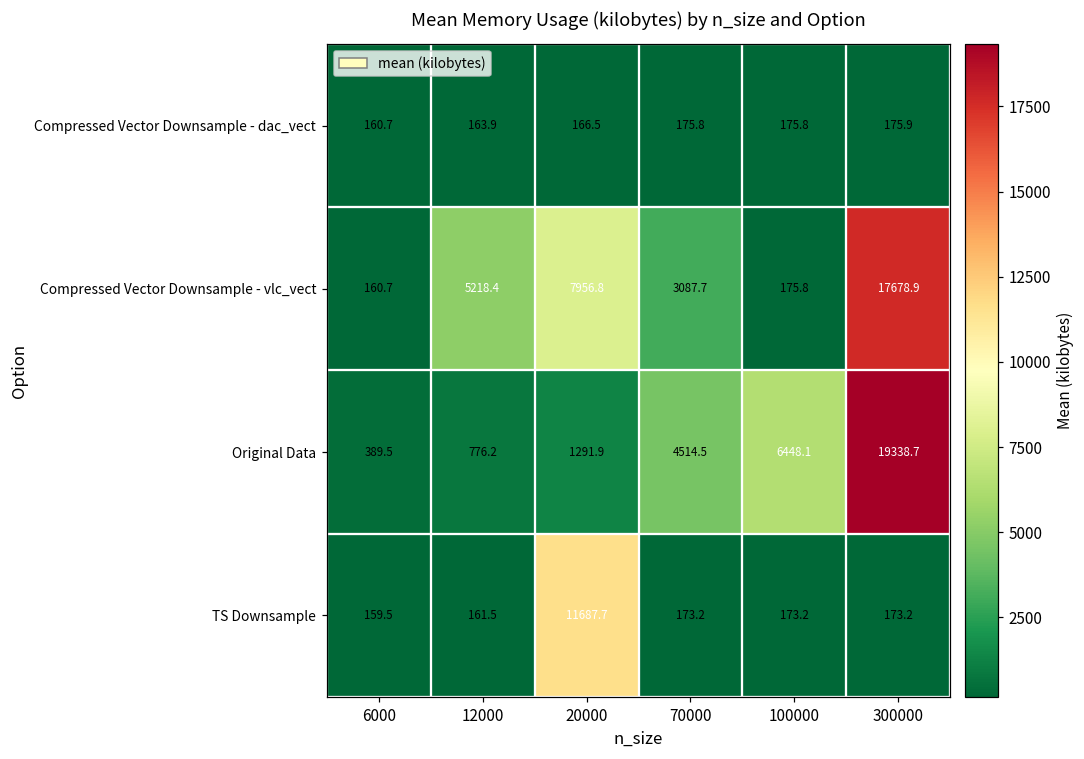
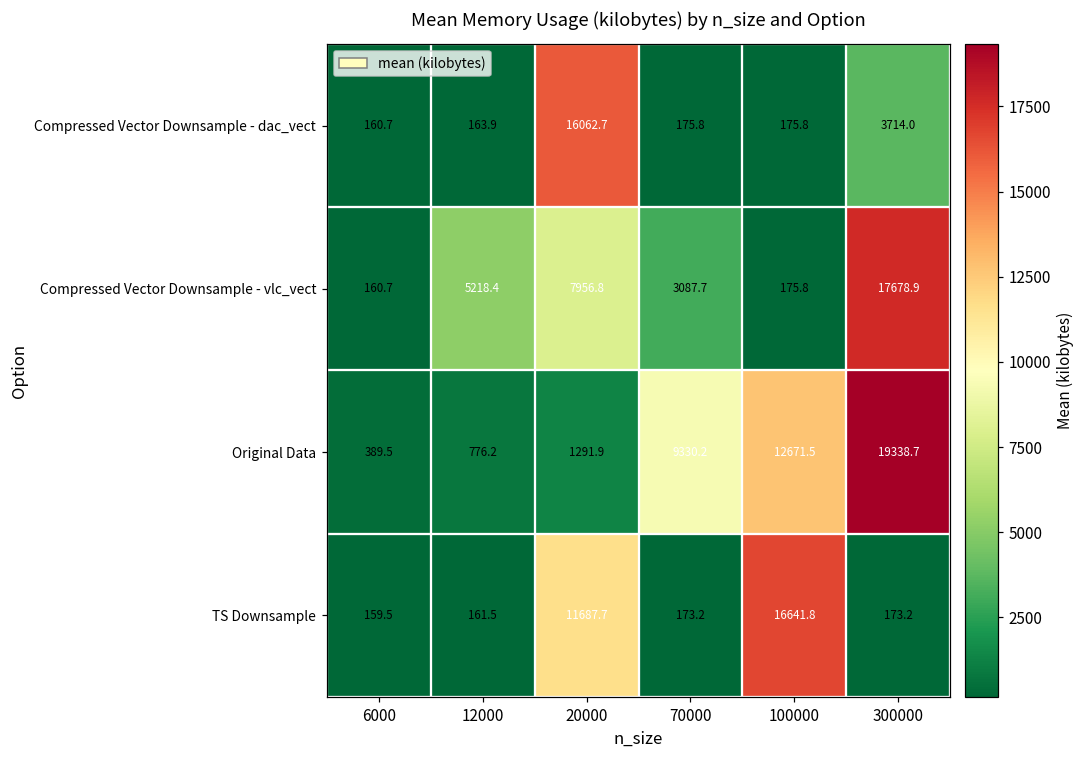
Compressed Vector Downsample - dac_vect, 20000: 166.5 -> 16062.7
Compressed Vector Downsample - dac_vect, 300000: 175.9 -> 3714.0
Original Data, 70000: 4514.5 -> 9330.2
Original Data, 100000: 6448.1 -> 12671.5
TS Downsample, 100000: 173.2 -> 16641.8
